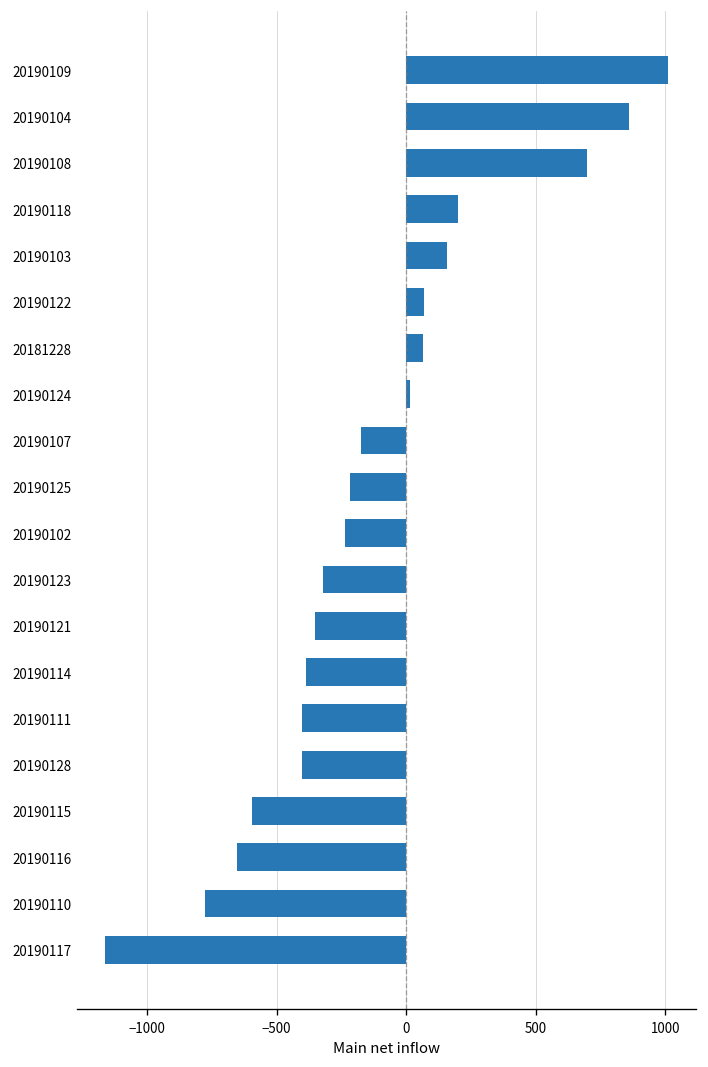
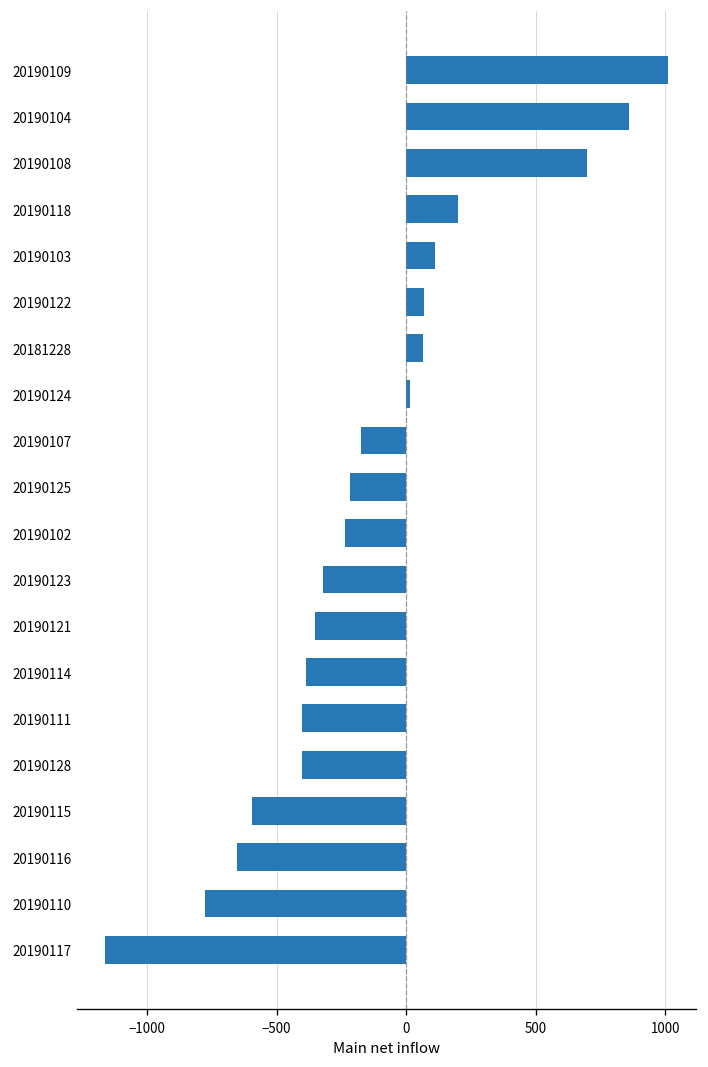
20190103: 160 -> 110
